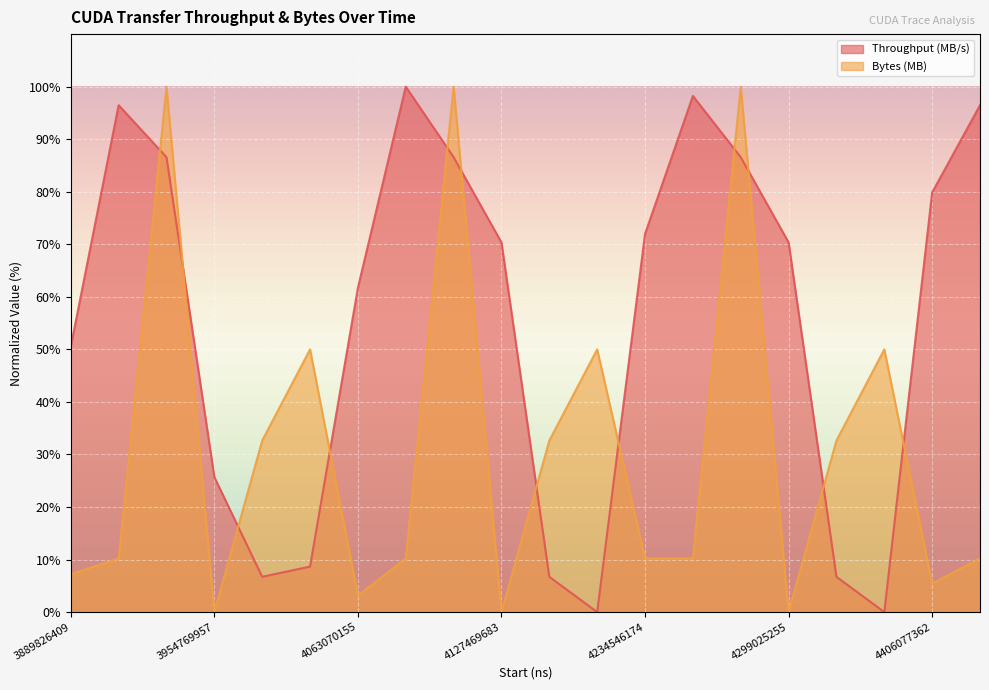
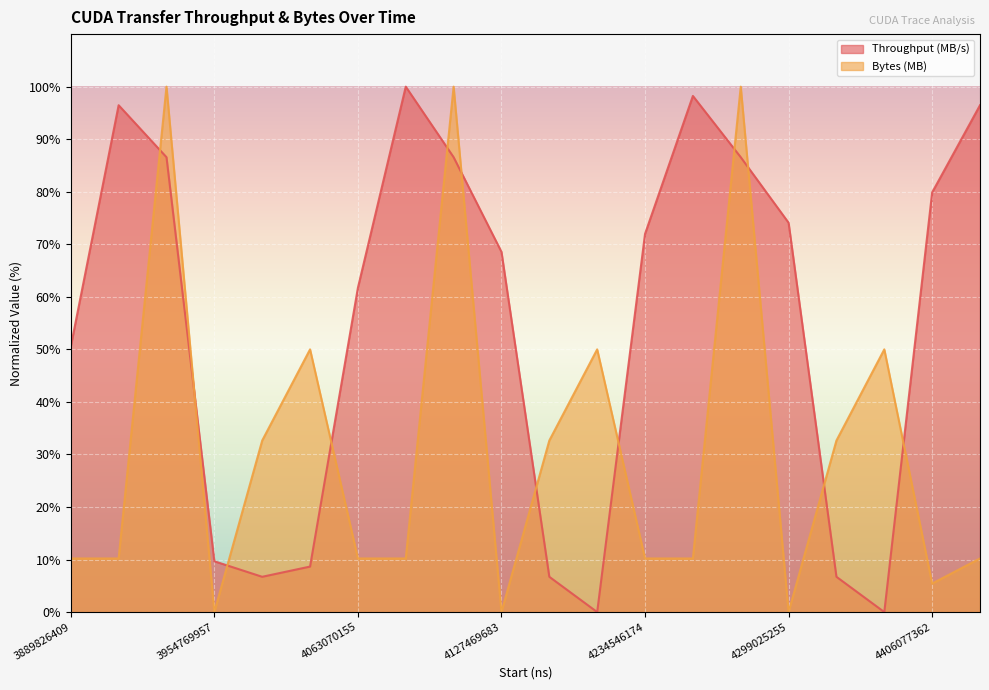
Bytes (MB), 3889826409: 7% -> 10%
Throughput (MB/s), 3954769957: 26% -> 10%
Bytes (MB), 4063070155: 3% -> 10%
Throughput (MB/s), 4127469683: 70% -> 69%
Throughput (MB/s), 4299025255: 70% -> 74%
